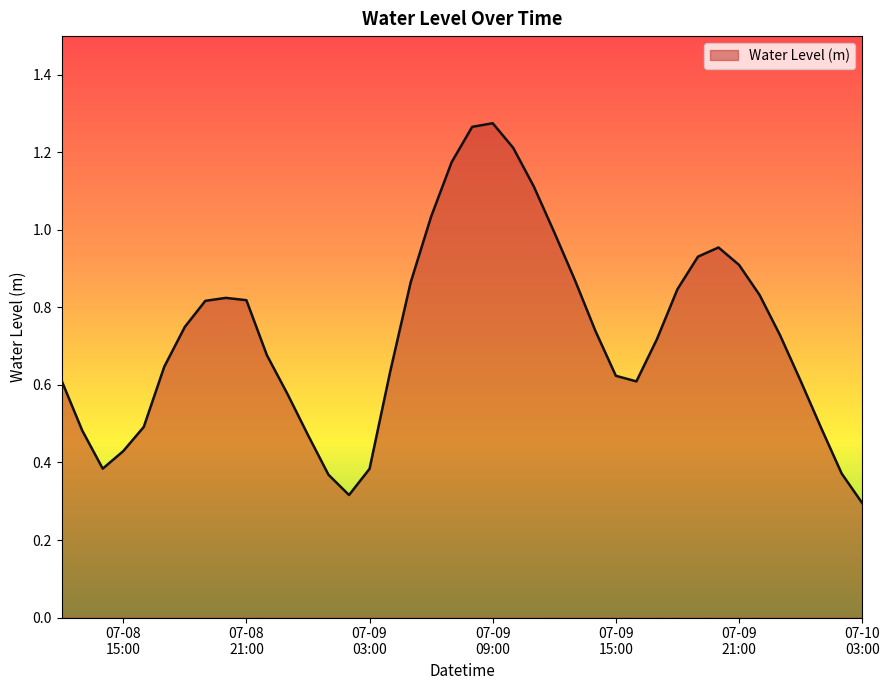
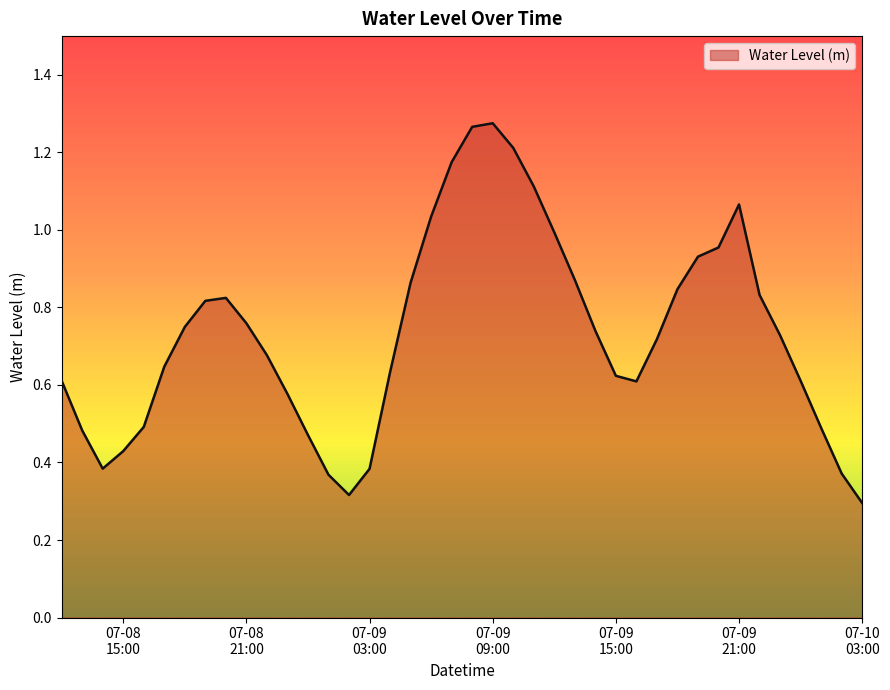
07-08 21:00: 0.82 -> 0.76
07-09 21:00: 0.91 -> 1.07
